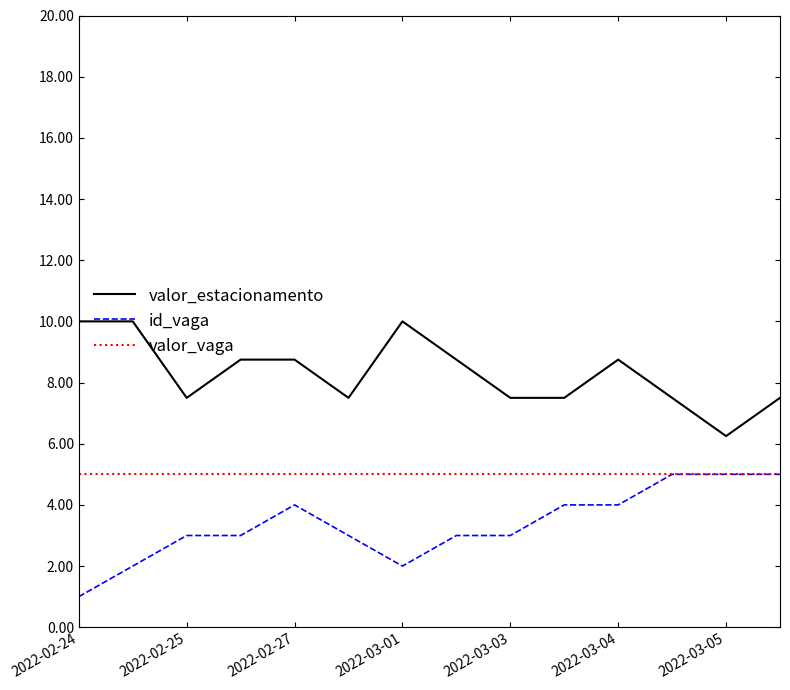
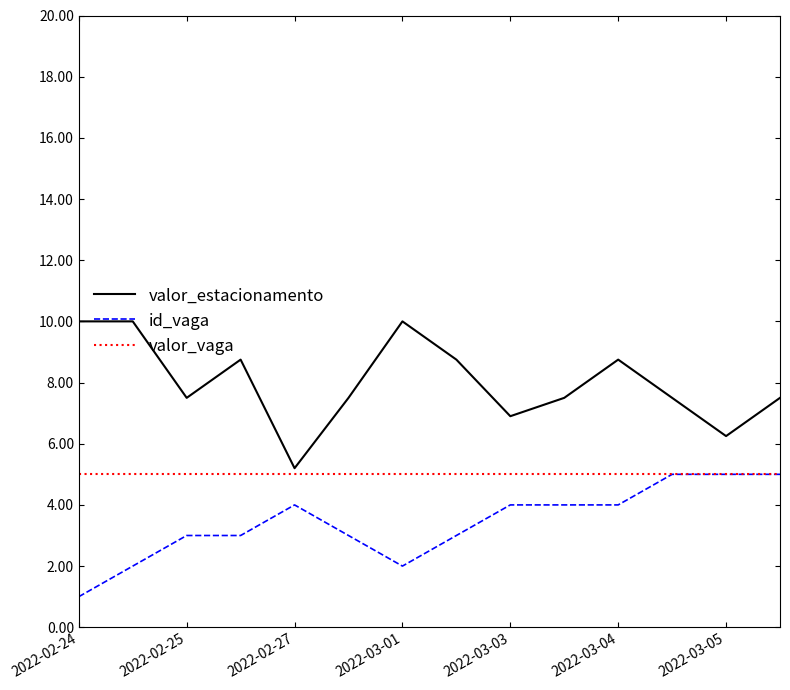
valor_estacionamento, 2022-02-27: 8.8 -> 5.2
valor_estacionamento, 2022-03-03: 7.5 -> 6.9
id_vaga, 2022-03-03: 3 -> 4
